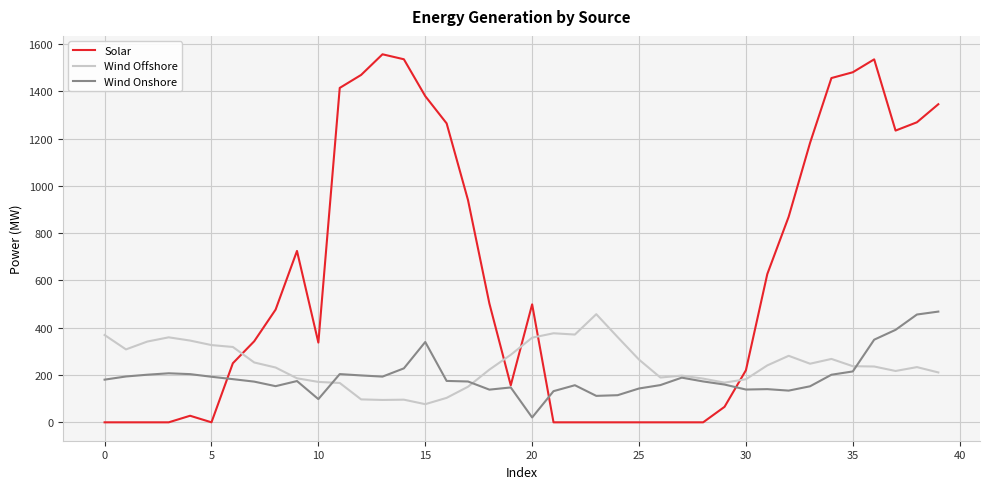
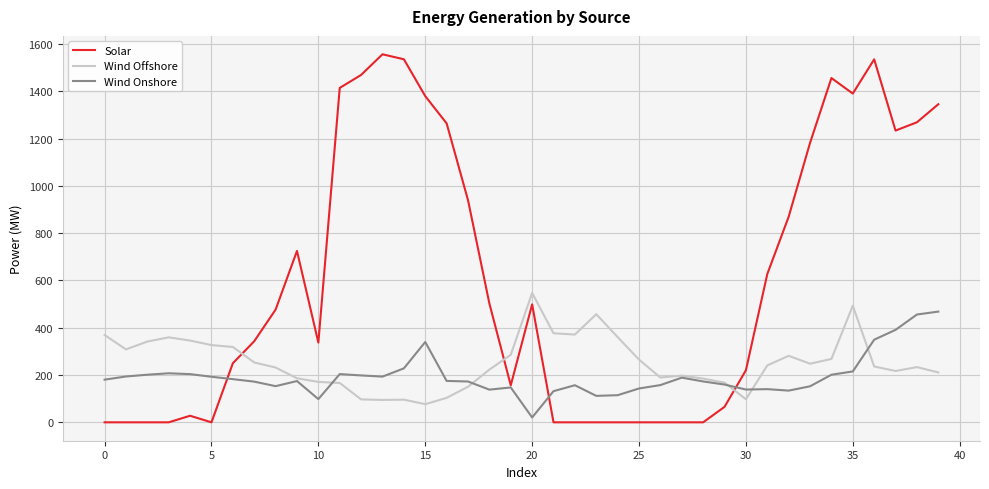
Wind Offshore, 20: 360 -> 550
Wind Offshore, 30: 180 -> 100
Solar, 35: 1480 -> 1390
Wind Offshore, 35: 240 -> 490
